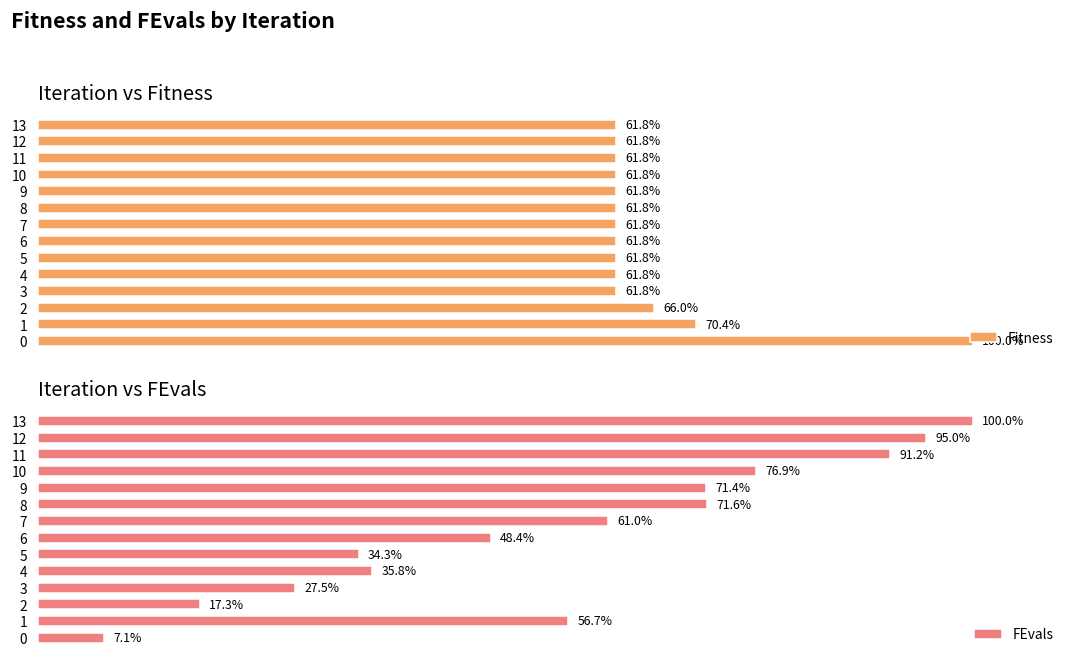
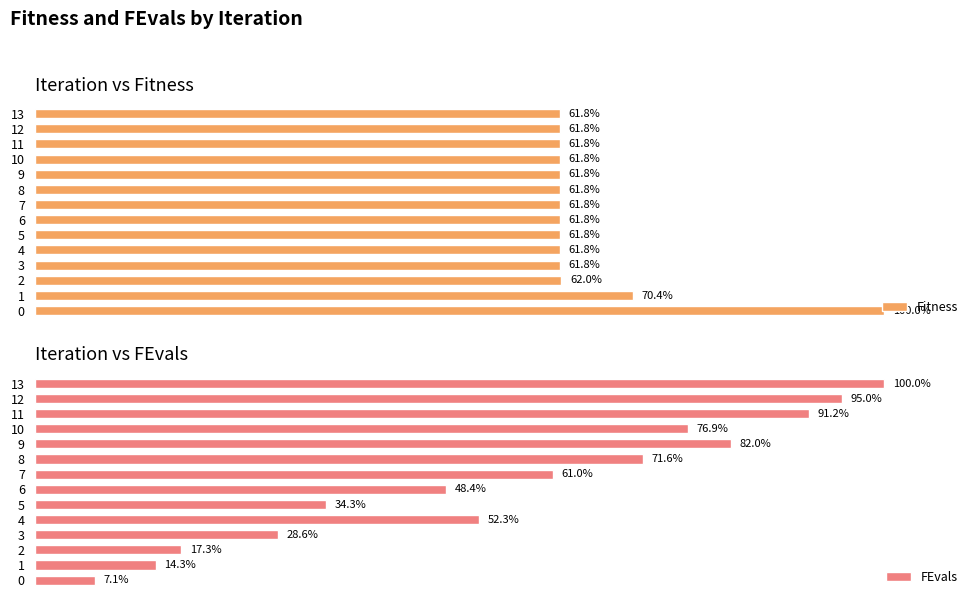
Iteration vs Fitness, 2: 66.0% -> 62.0%
Iteration vs FEvals, 9: 71.4% -> 82.0%
Iteration vs FEvals, 4: 35.8% -> 52.3%
Iteration vs FEvals, 3: 27.5% -> 28.6%
Iteration vs FEvals, 1: 56.7% -> 14.3%
